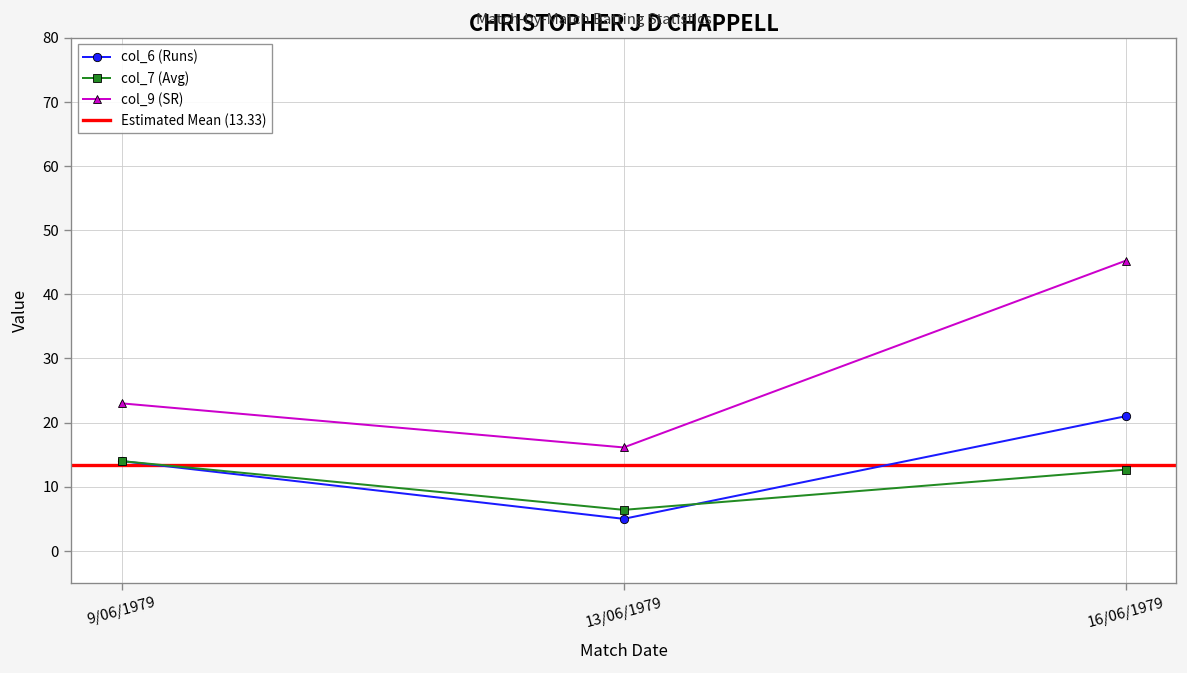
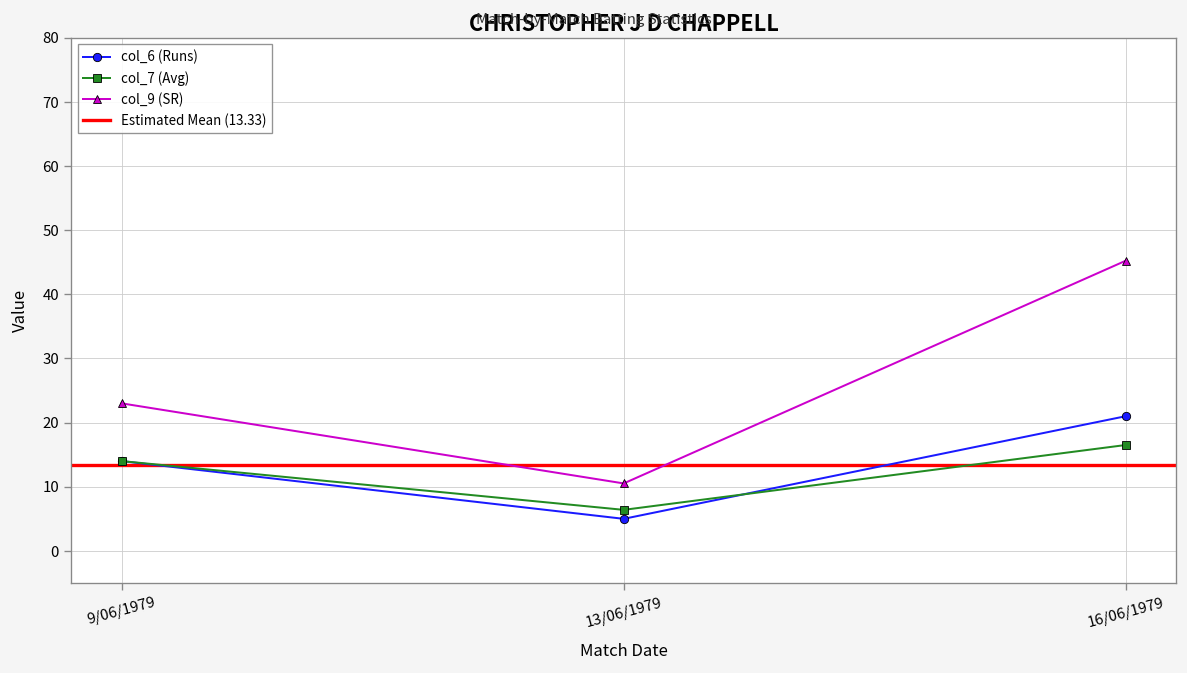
col_9 (SR), 13/06/1979: 16 -> 11
col_7 (Avg), 16/06/1979: 13 -> 17
